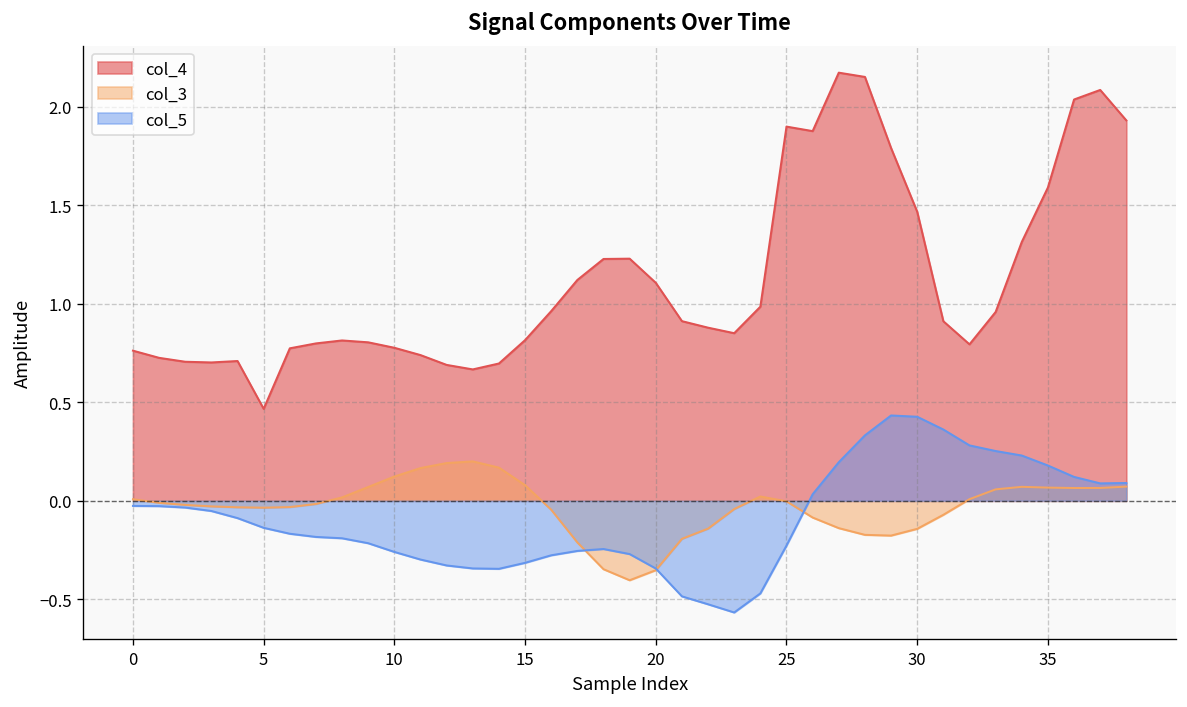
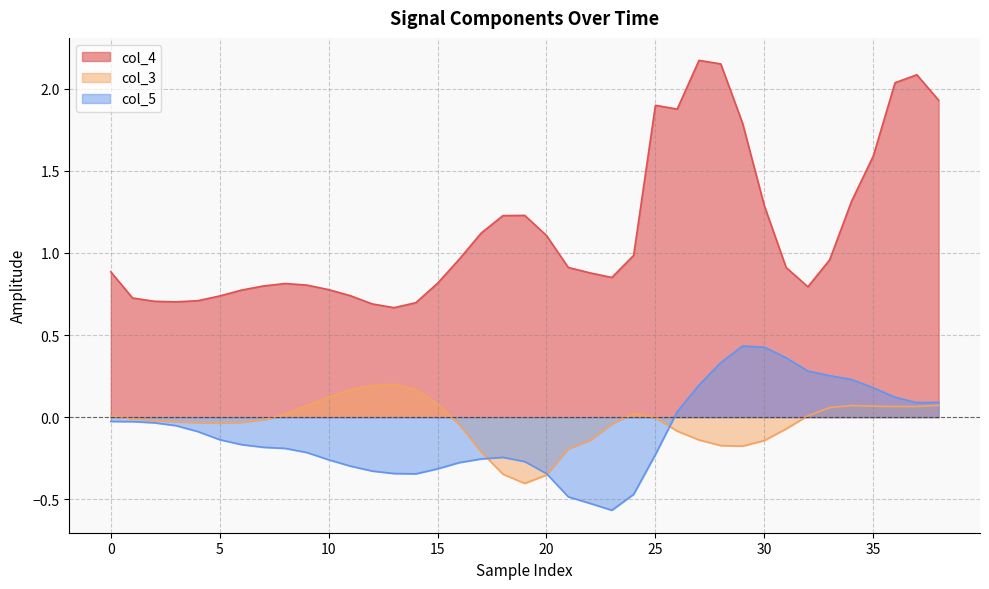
col_4, 0: 0.76 -> 0.88
col_4, 5: 0.47 -> 0.74
col_4, 30: 1.47 -> 1.29
